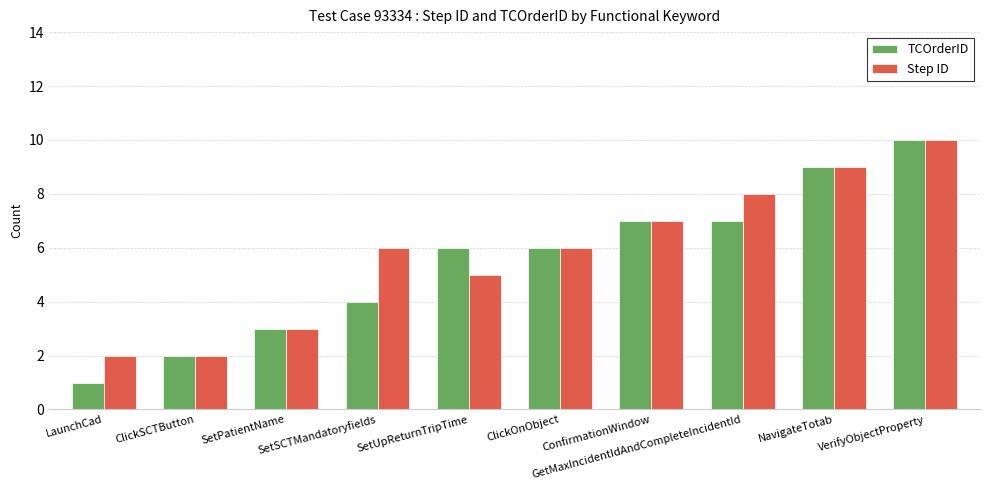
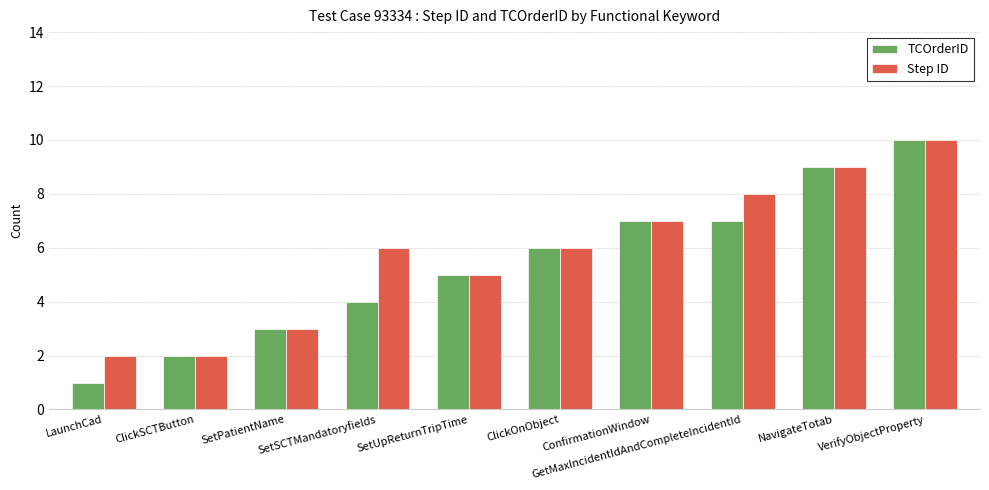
TCOrderID, SetUpReturnTripTime: 6 -> 5
